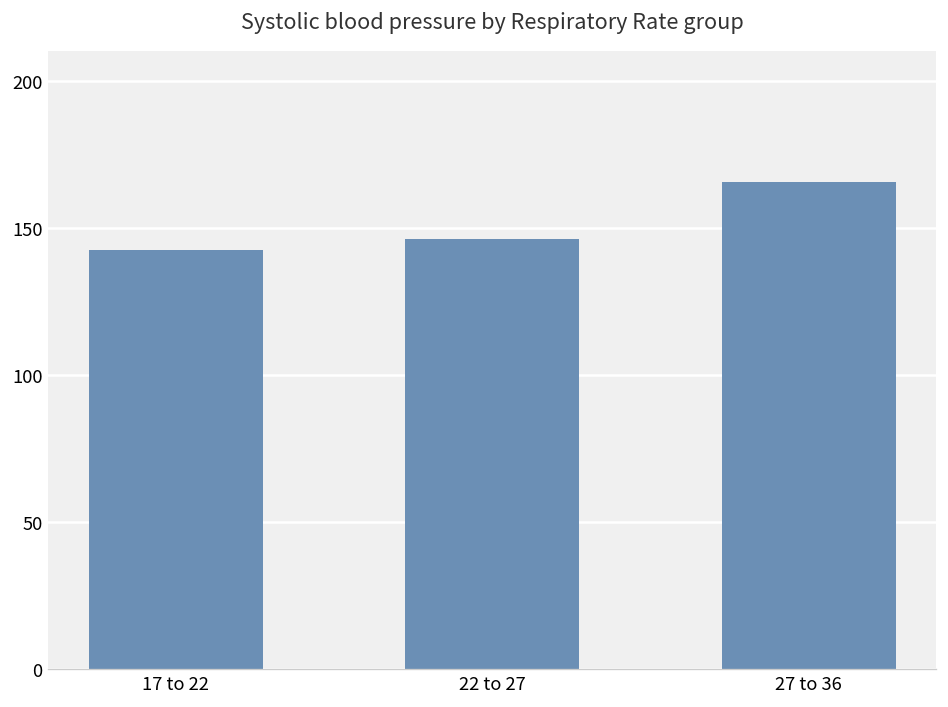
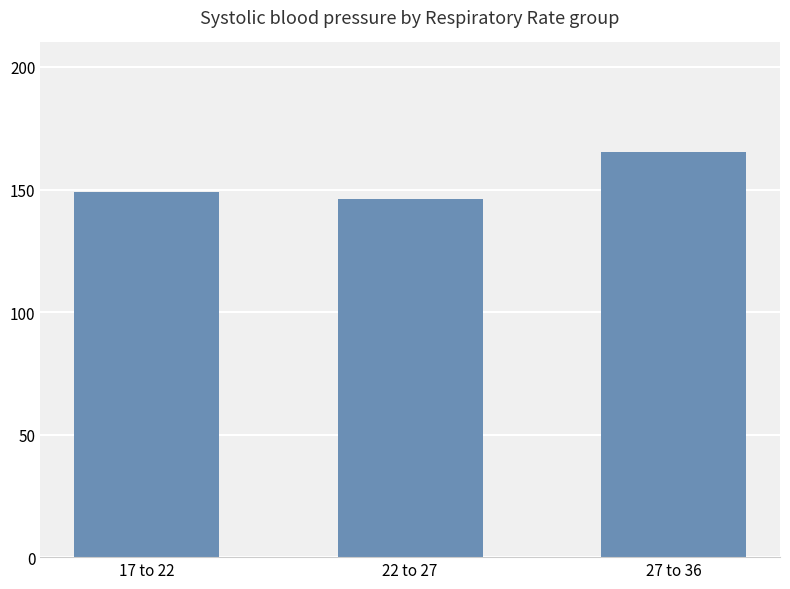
17 to 22: 143 -> 149
